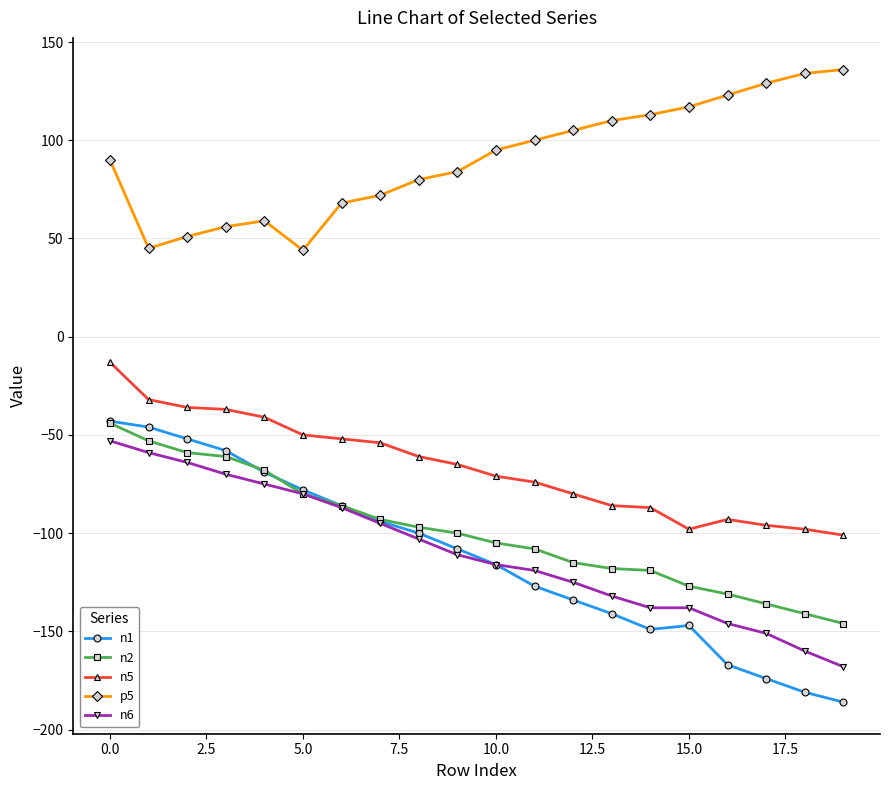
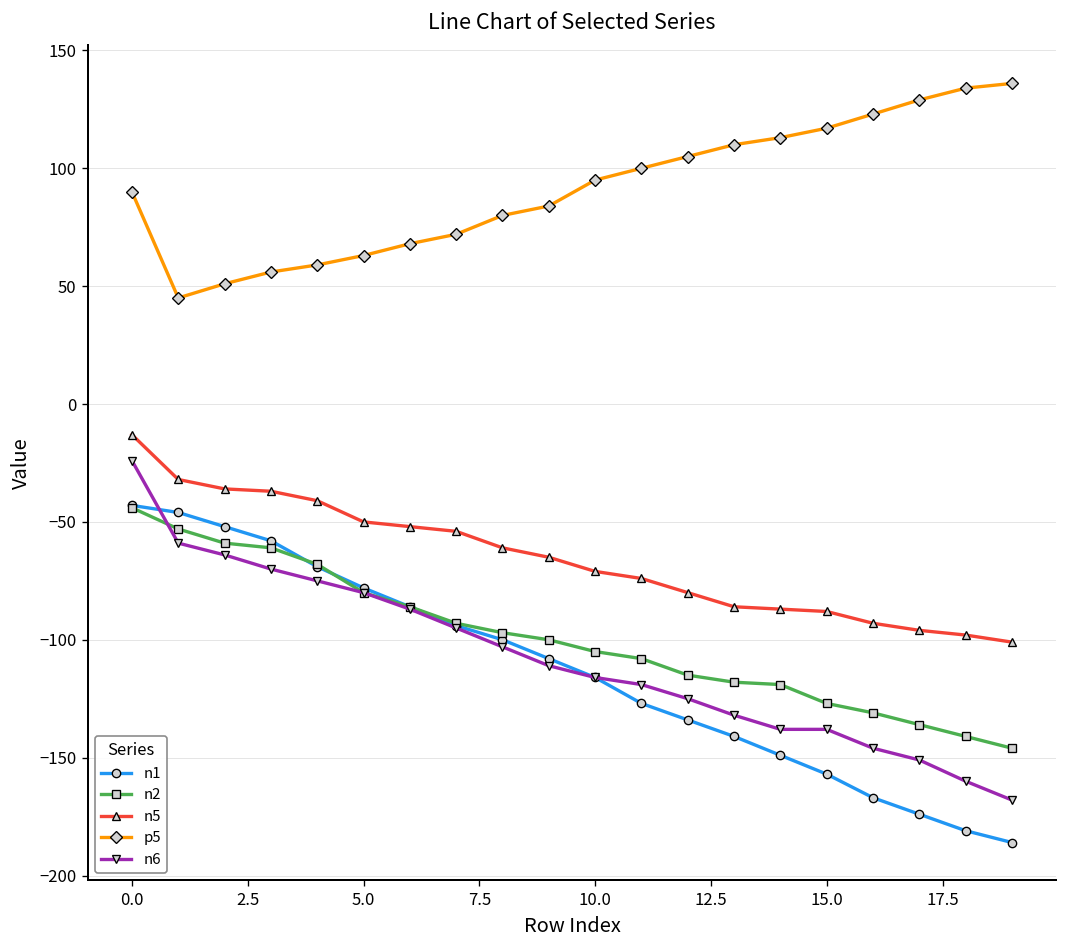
n6, 0.0: -53 -> -24
p5, 5.0: 44 -> 63
n1, 15.0: -147 -> -157
n5, 15.0: -98 -> -88
